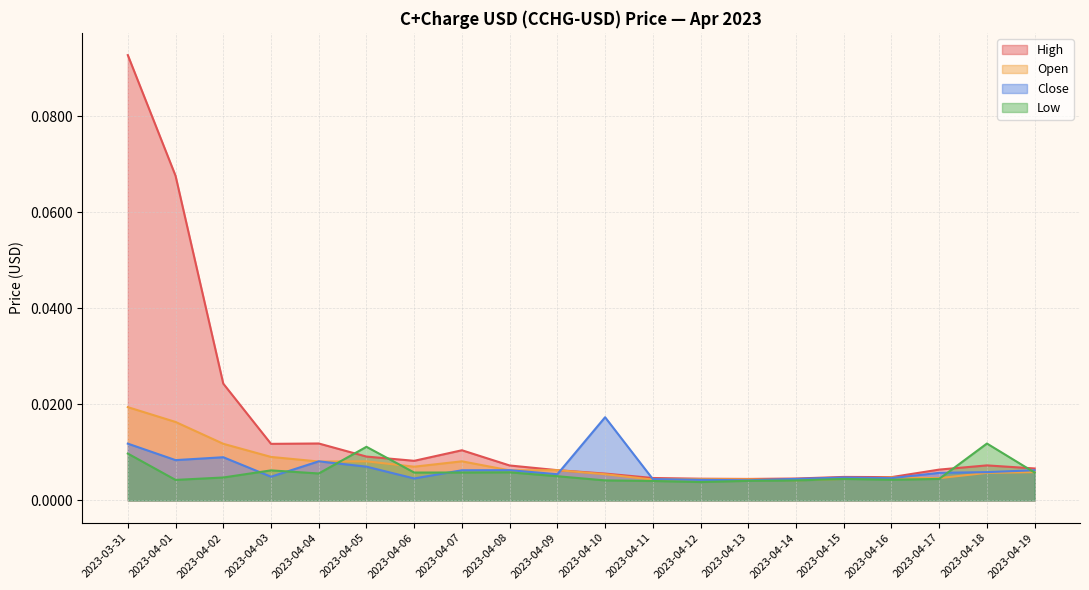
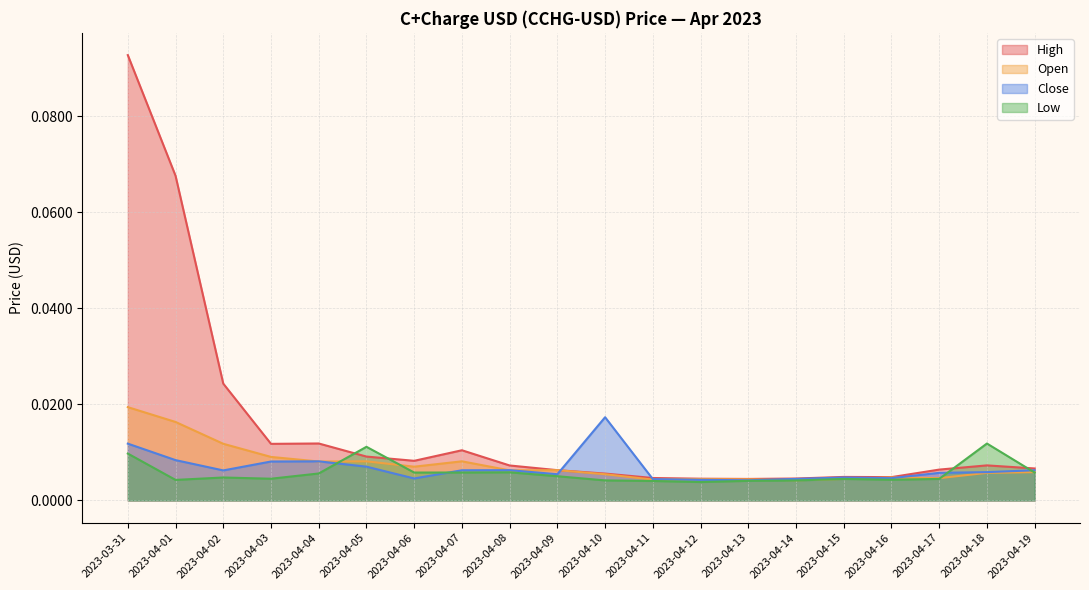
Close, 2023-04-02: 0.009 -> 0.006
Close, 2023-04-03: 0.005 -> 0.008
Low, 2023-04-03: 0.006 -> 0.005
